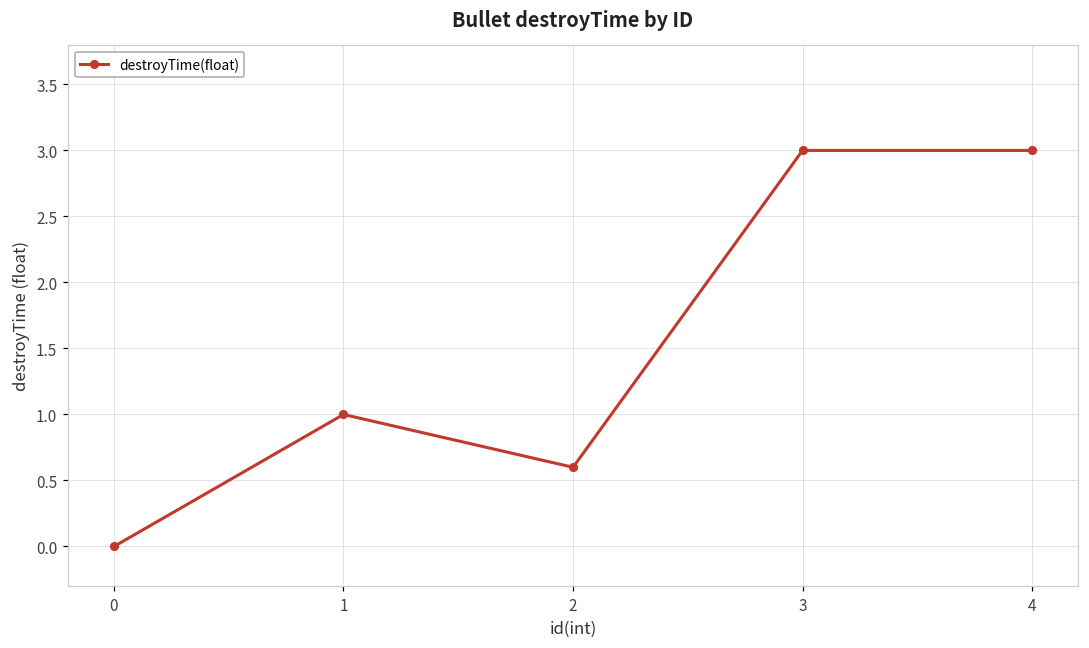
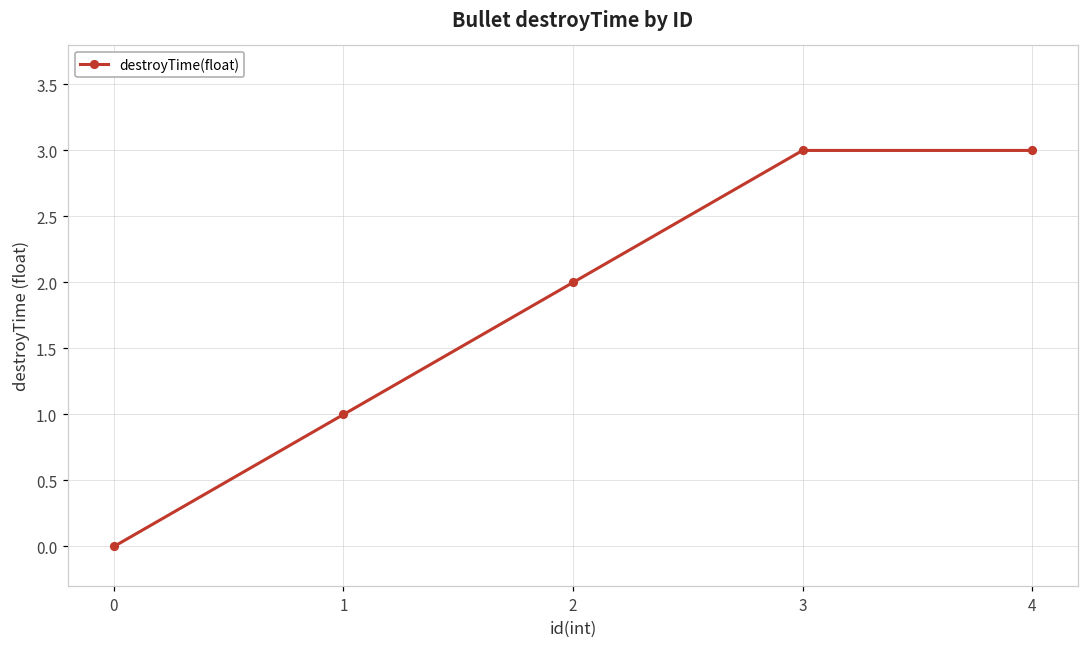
2: 0.6 -> 2.0
